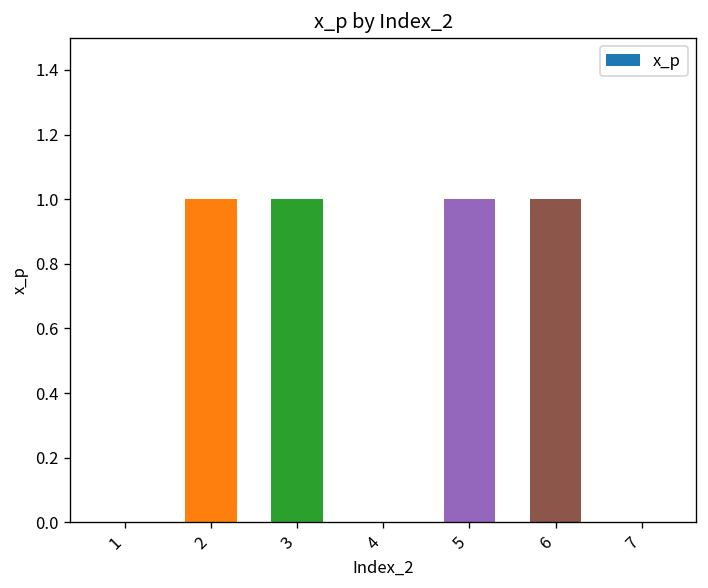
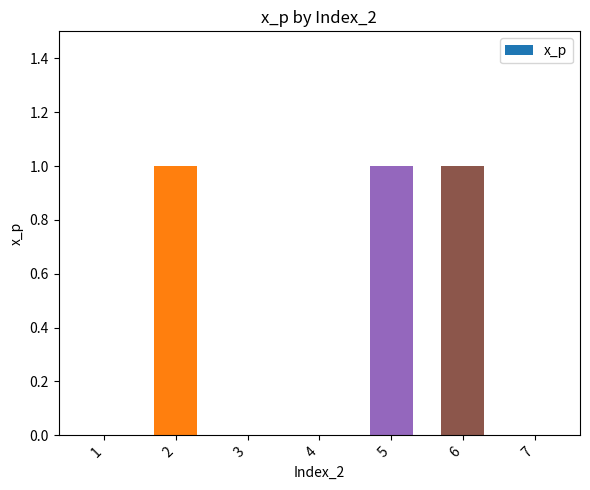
3: 1 -> 0
